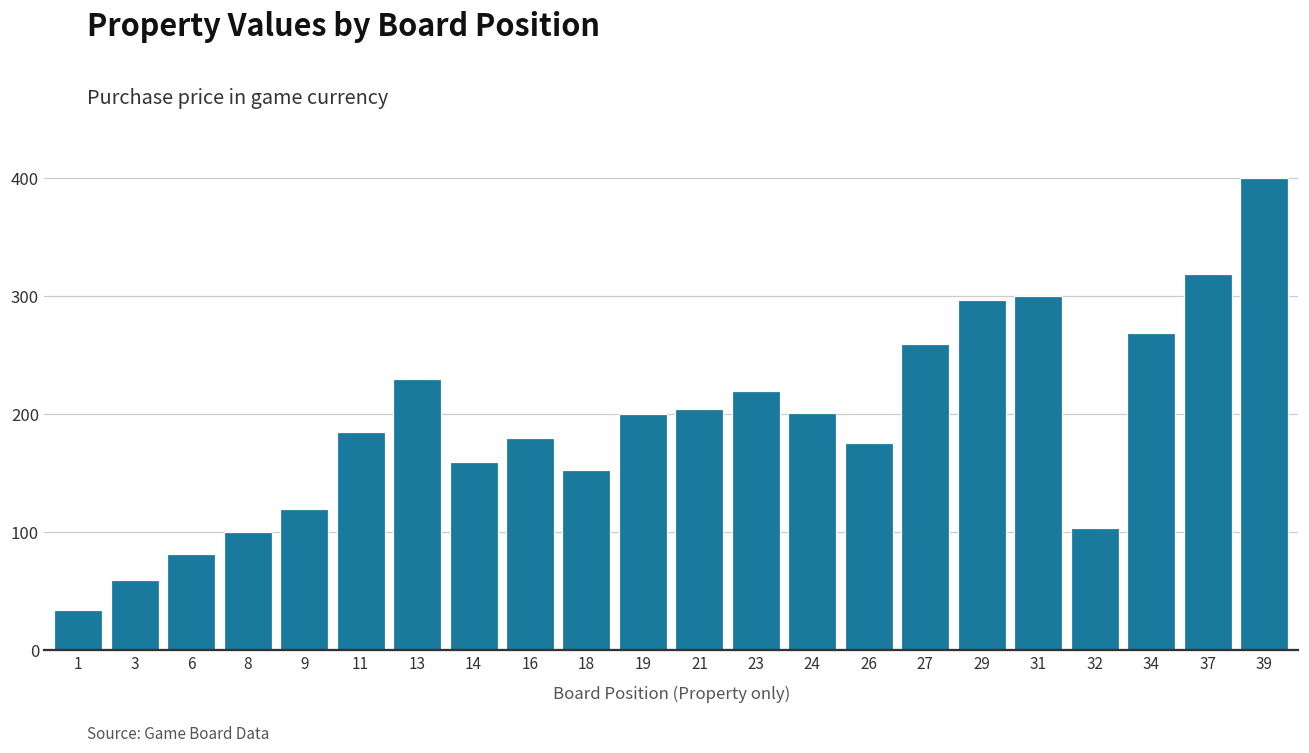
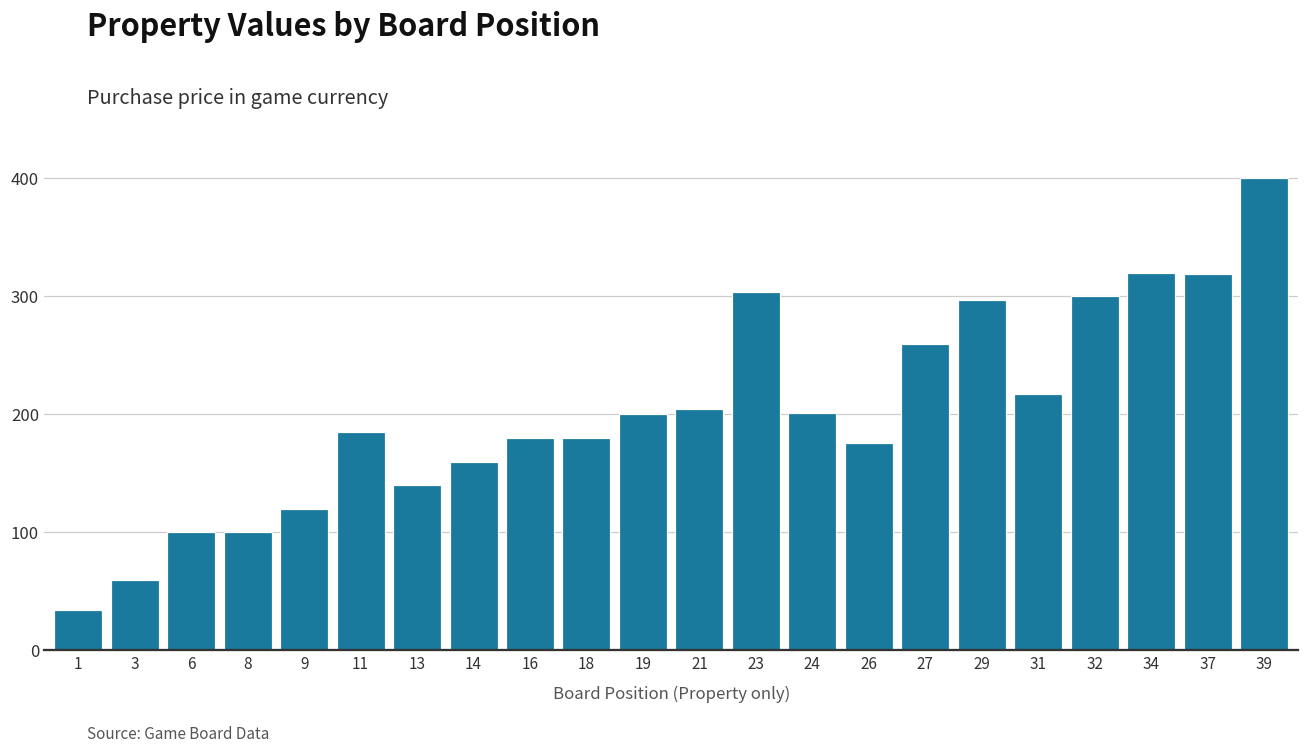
6: 82 -> 100
13: 230 -> 140
18: 153 -> 180
23: 220 -> 304
31: 300 -> 217
32: 104 -> 300
34: 269 -> 320
